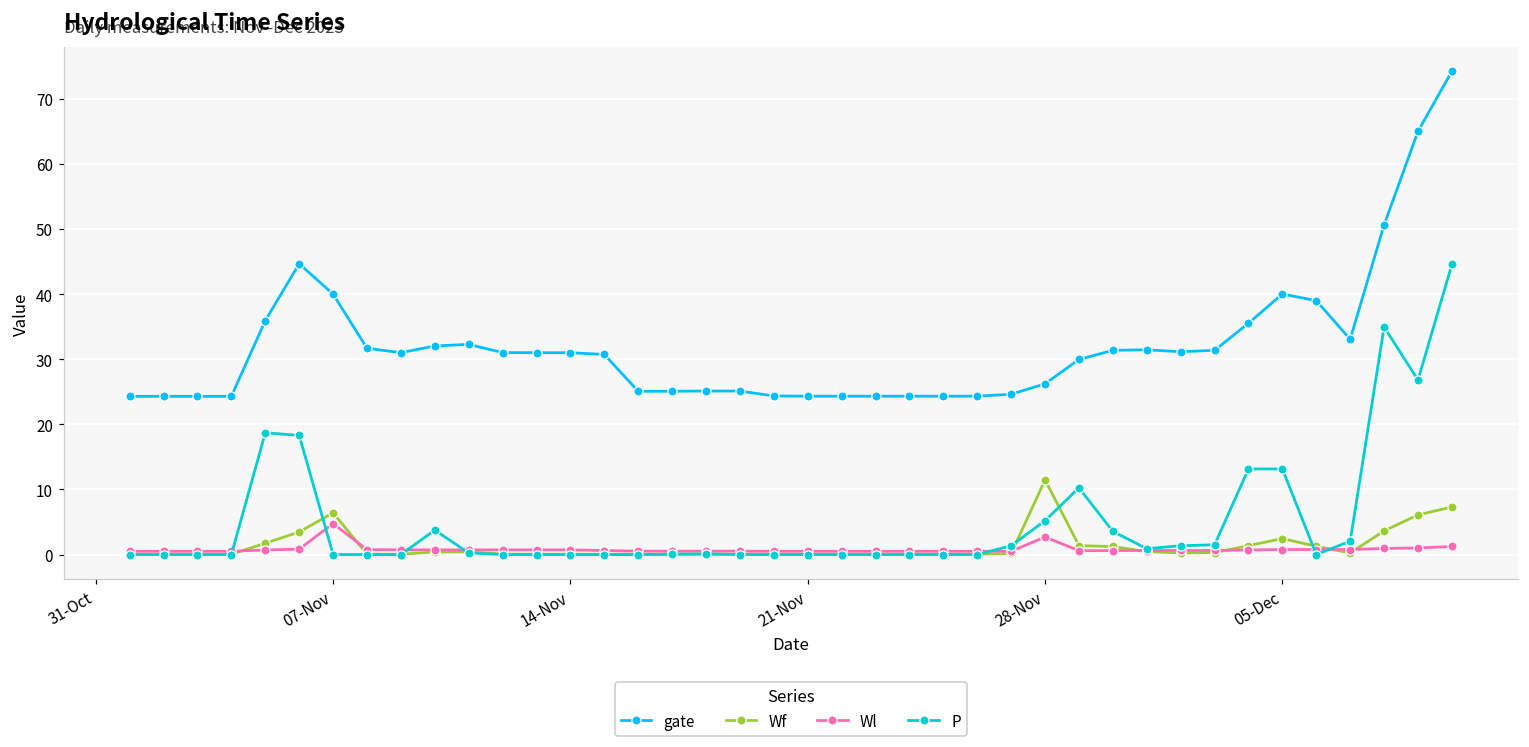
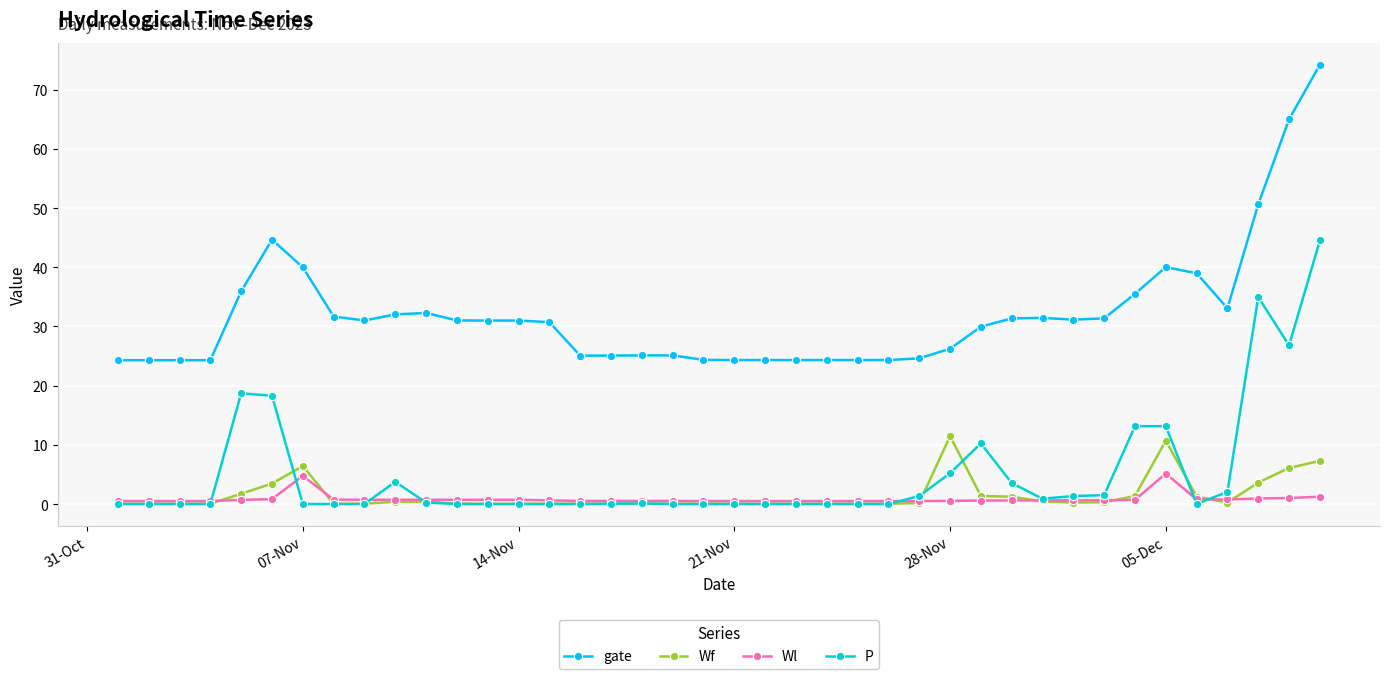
Wl, 28-Nov: 3 -> 1
Wf, 05-Dec: 2 -> 11
Wl, 05-Dec: 1 -> 5
